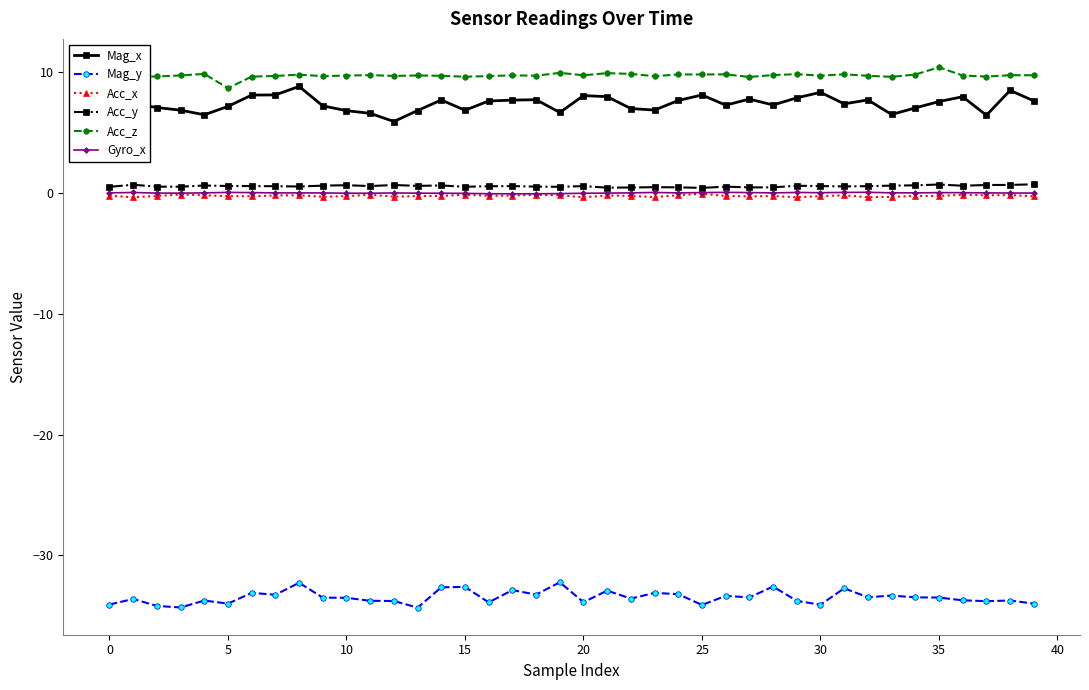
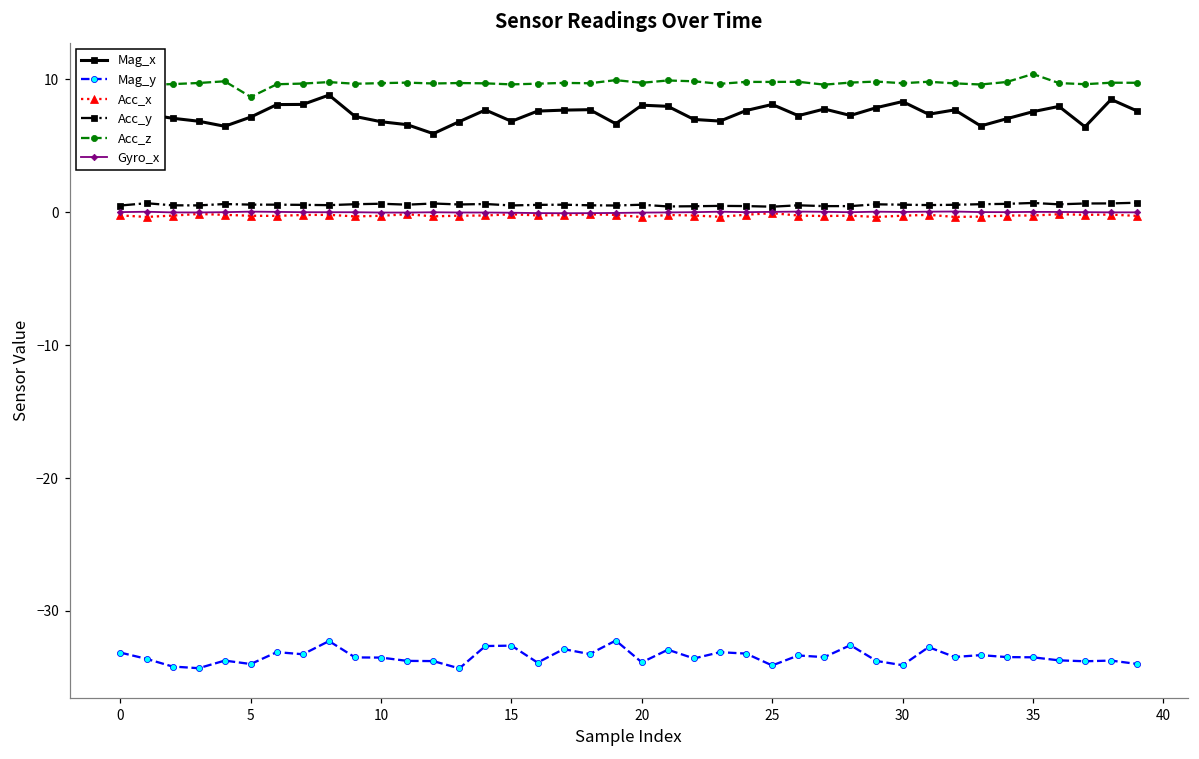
Mag_y, 0: -34.1 -> -33.1
